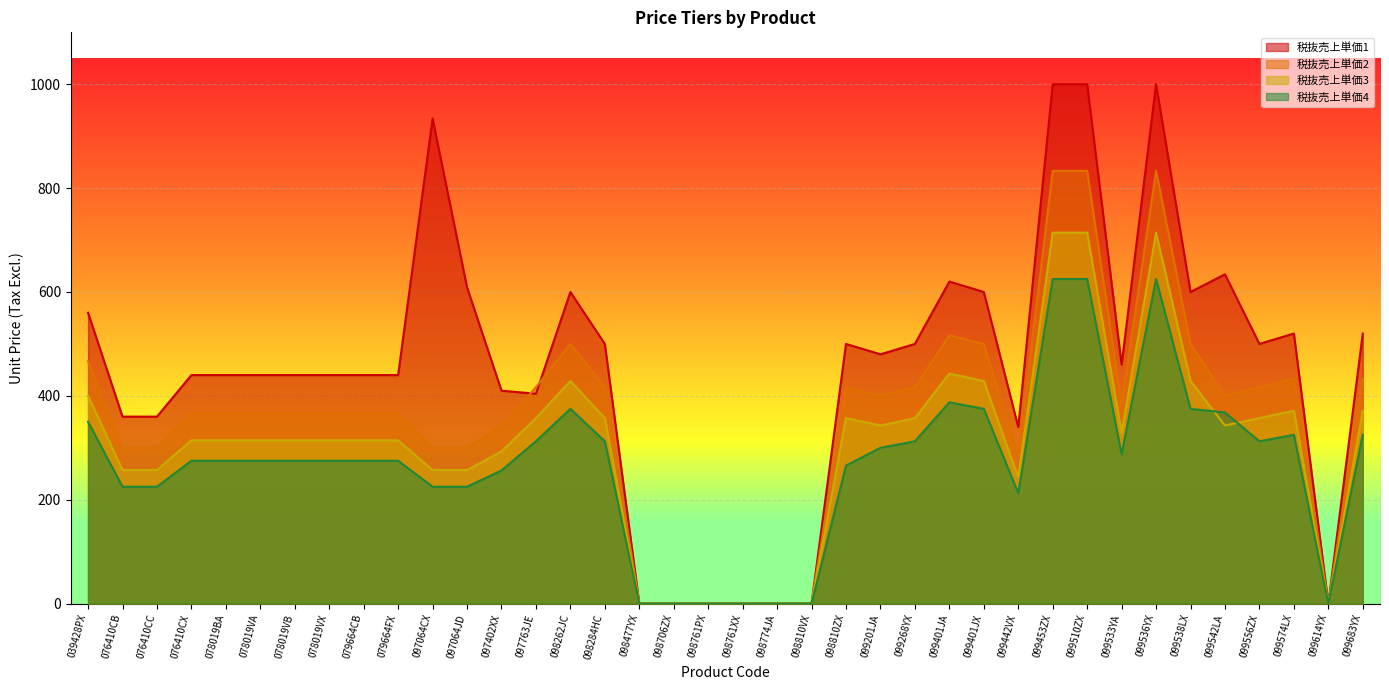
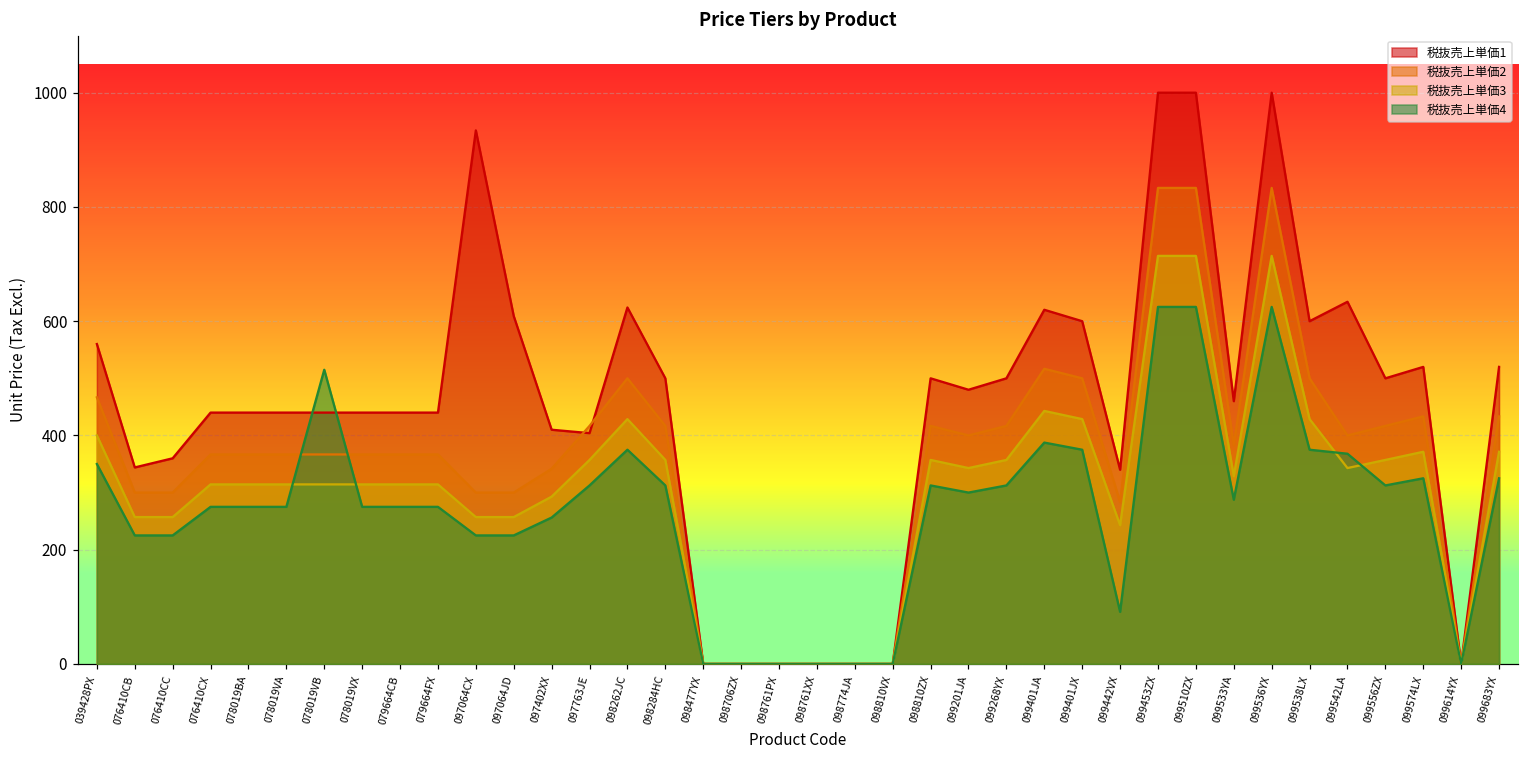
税抜売上単価1, 076410CB: 360 -> 340
税抜売上単価4, 078019VB: 280 -> 520
税抜売上単価1, 098262JC: 600 -> 620
税抜売上単価4, 098810ZX: 270 -> 310
税抜売上単価4, 099442VX: 210 -> 90
